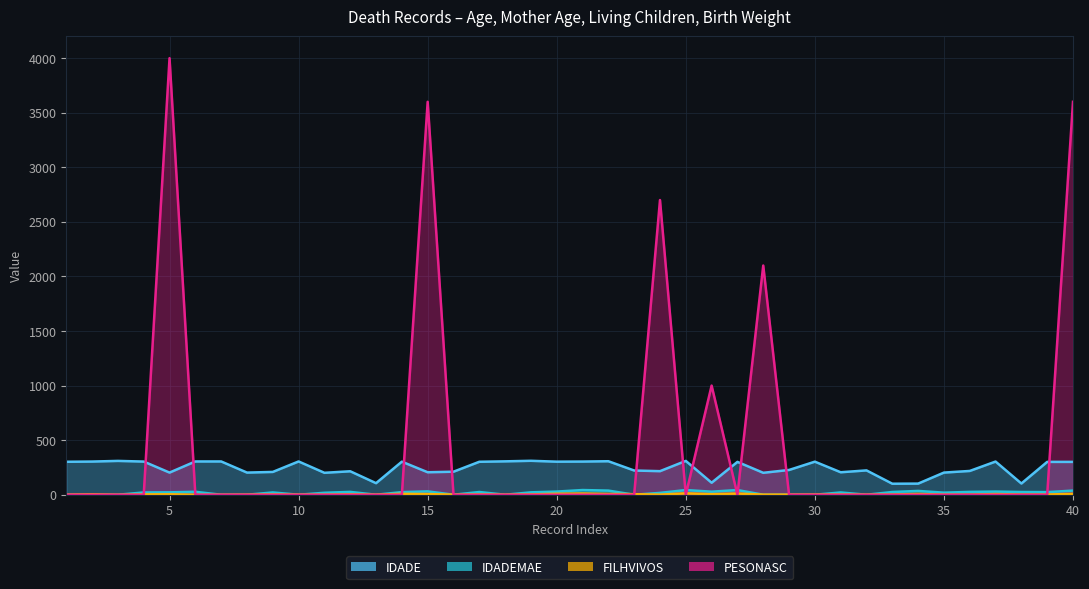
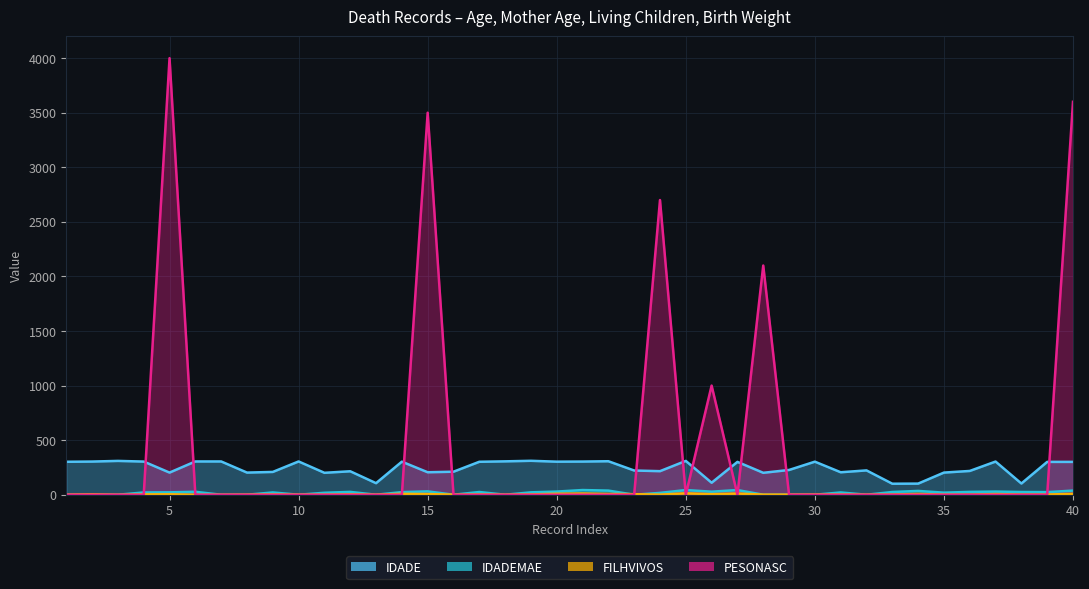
PESONASC, 15: 3600 -> 3500
